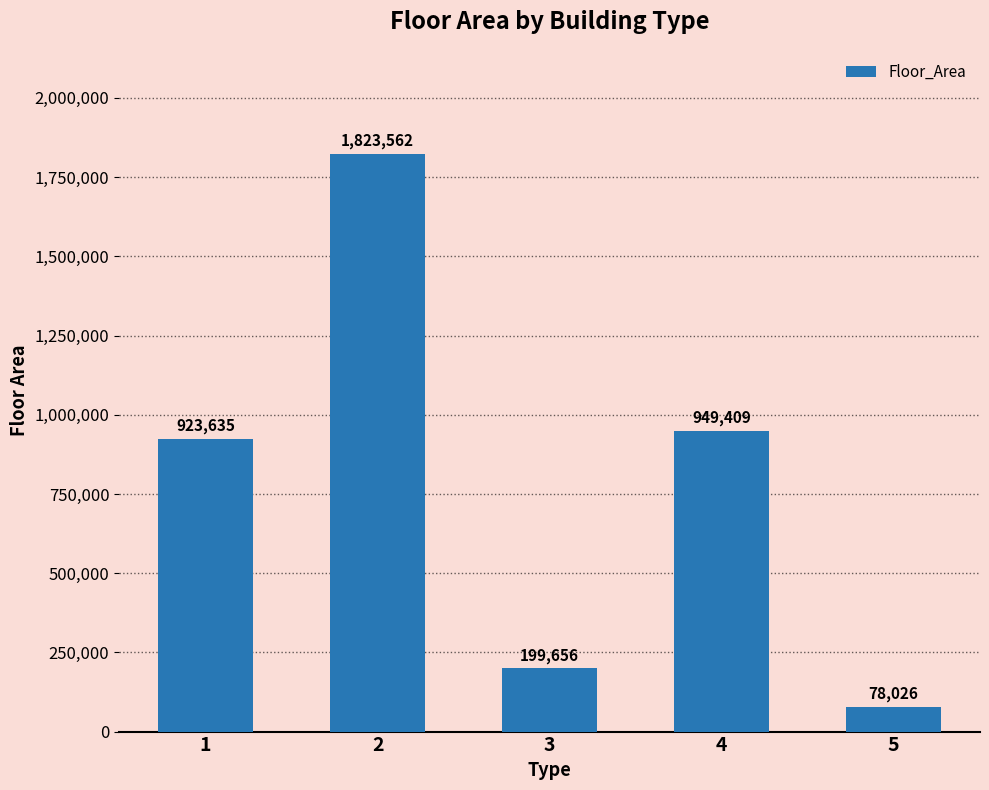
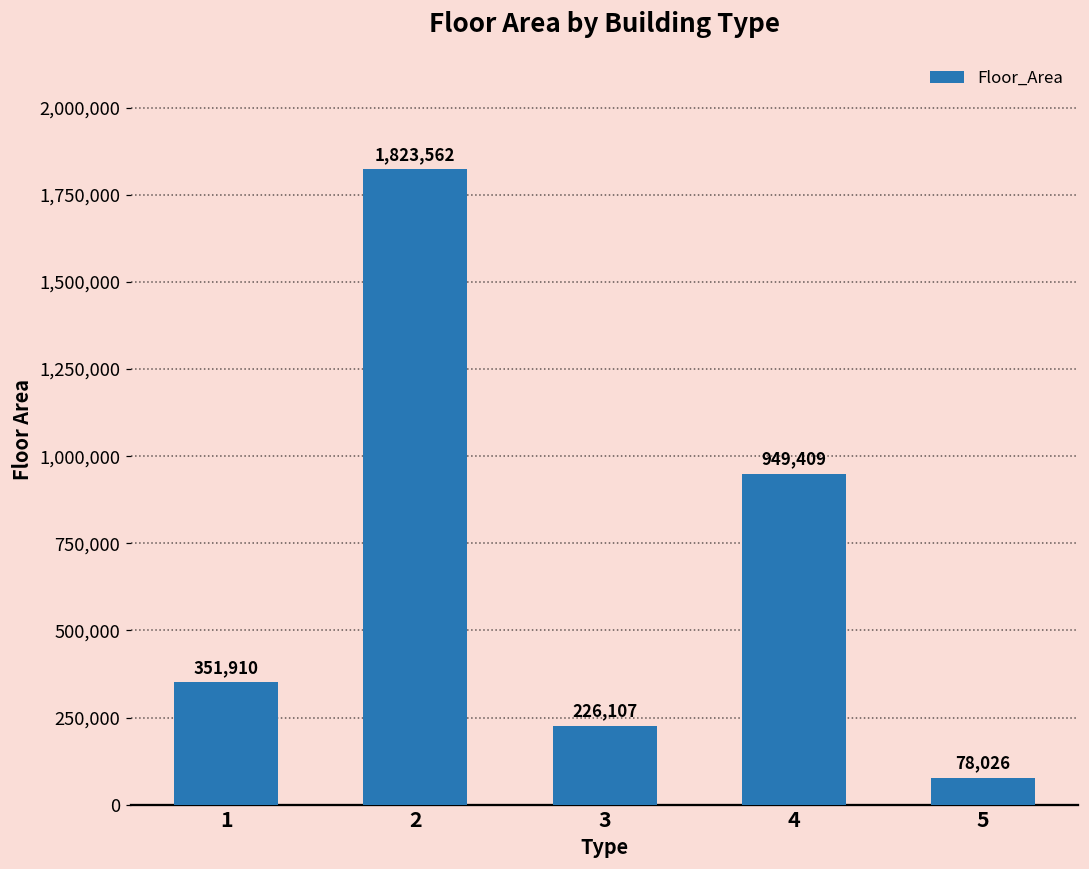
1: 923,635 -> 351,910
3: 199,656 -> 226,107
